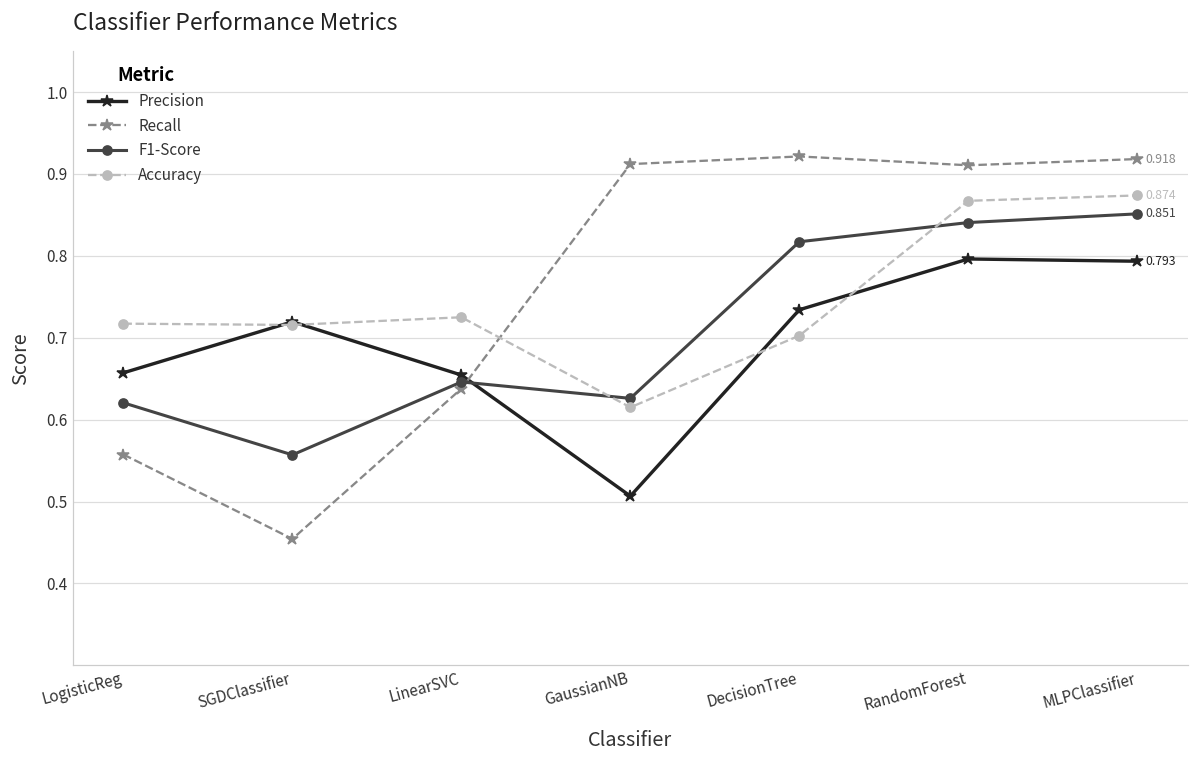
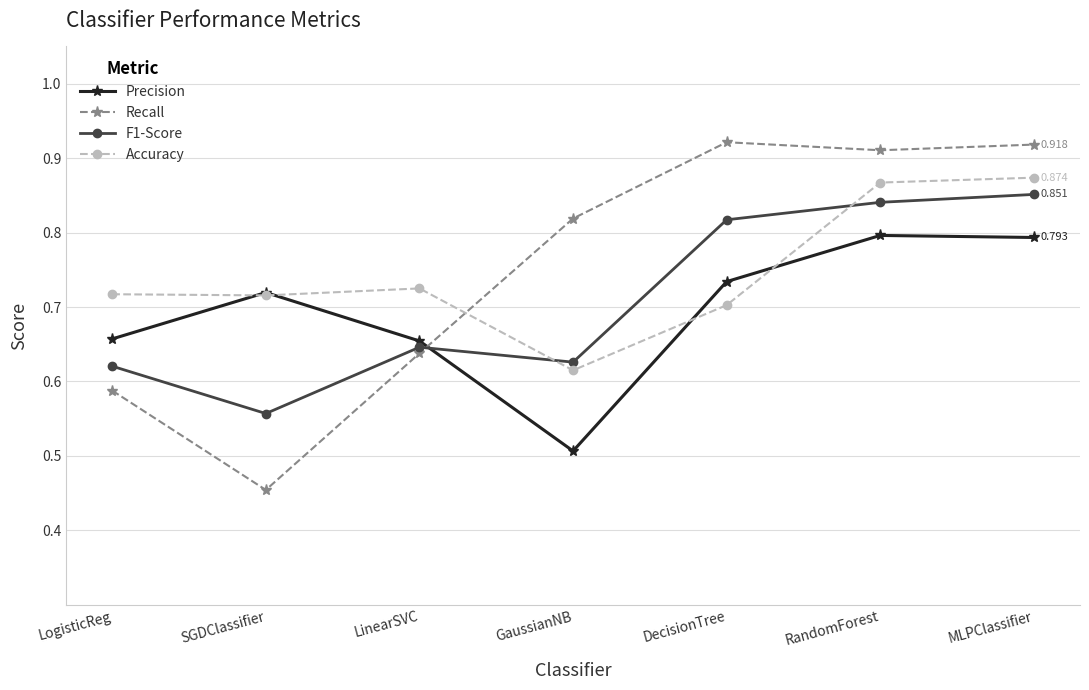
Recall, LogisticReg: 0.56 -> 0.59
Recall, GaussianNB: 0.91 -> 0.82
